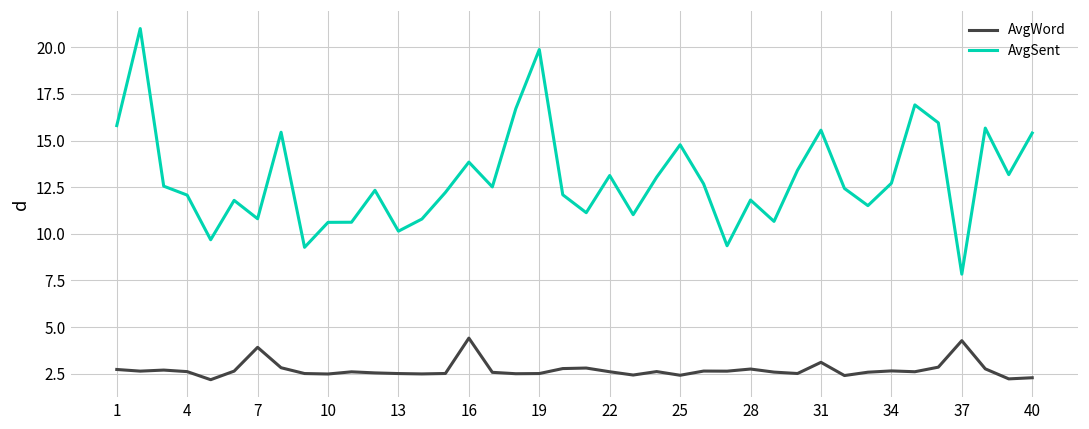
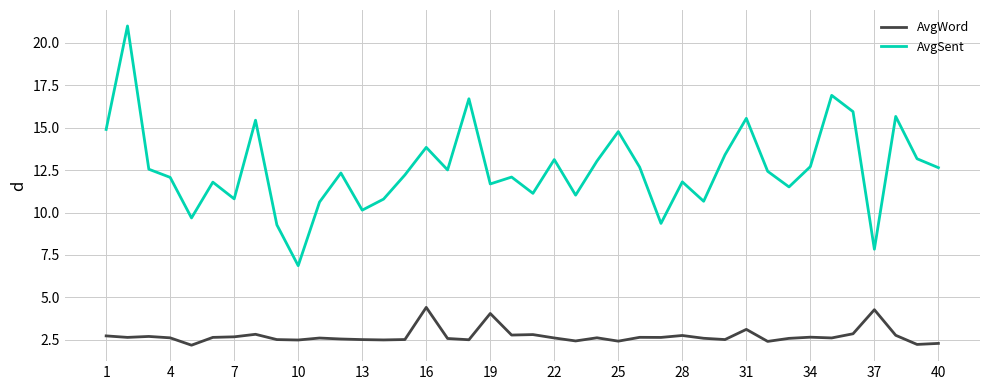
AvgSent, 1: 15.8 -> 14.9
AvgWord, 7: 3.9 -> 2.7
AvgSent, 10: 10.6 -> 6.9
AvgWord, 19: 2.5 -> 4.1
AvgSent, 19: 19.9 -> 11.7
AvgSent, 40: 15.4 -> 12.6
